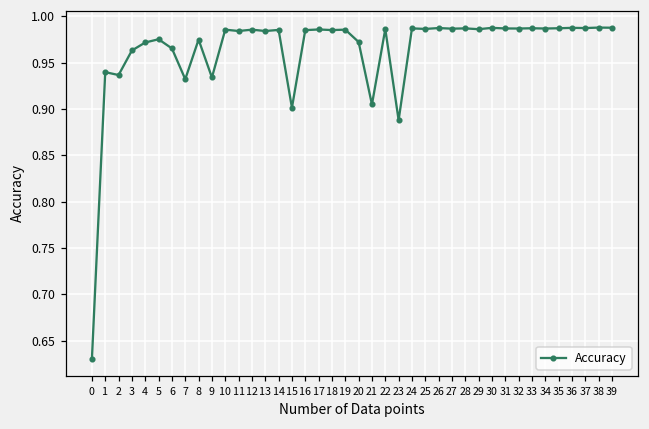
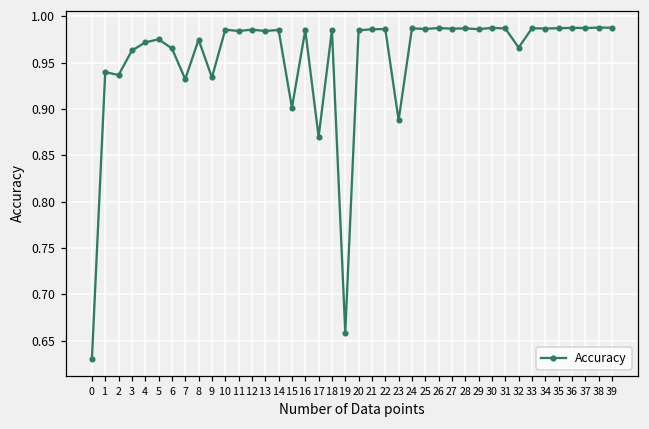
17: 0.99 -> 0.87
19: 0.99 -> 0.66
20: 0.97 -> 0.98
21: 0.90 -> 0.99
32: 0.99 -> 0.97
